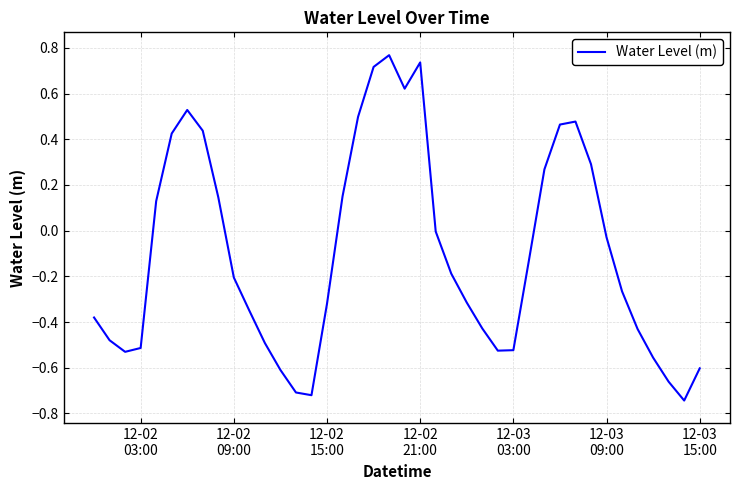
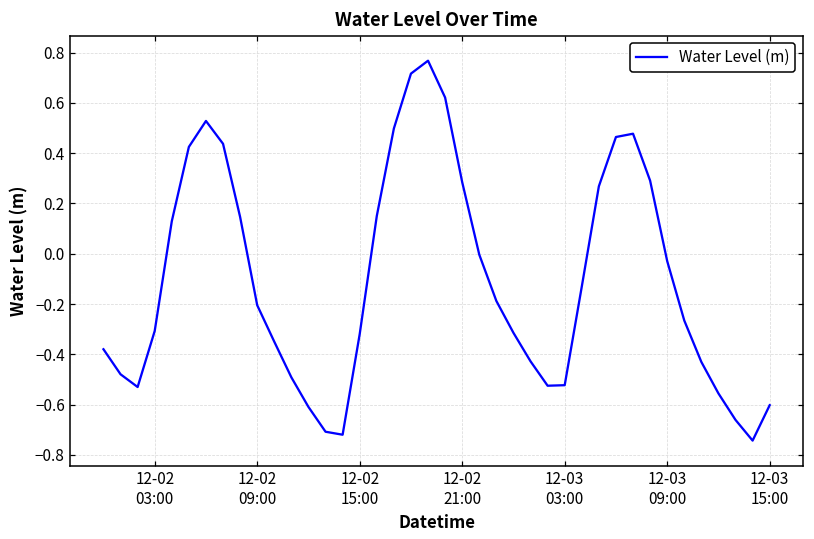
12-02 03:00: -0.51 -> -0.31
12-02 21:00: 0.74 -> 0.28
